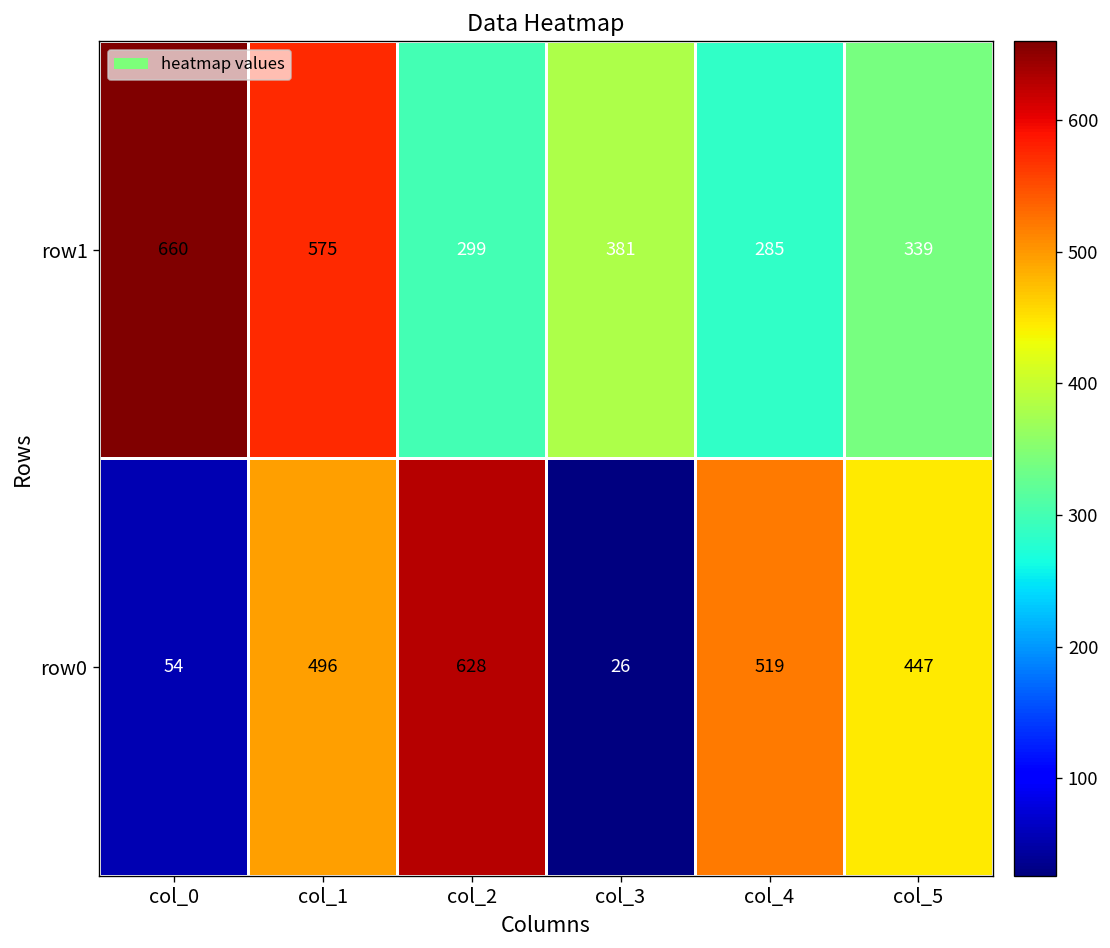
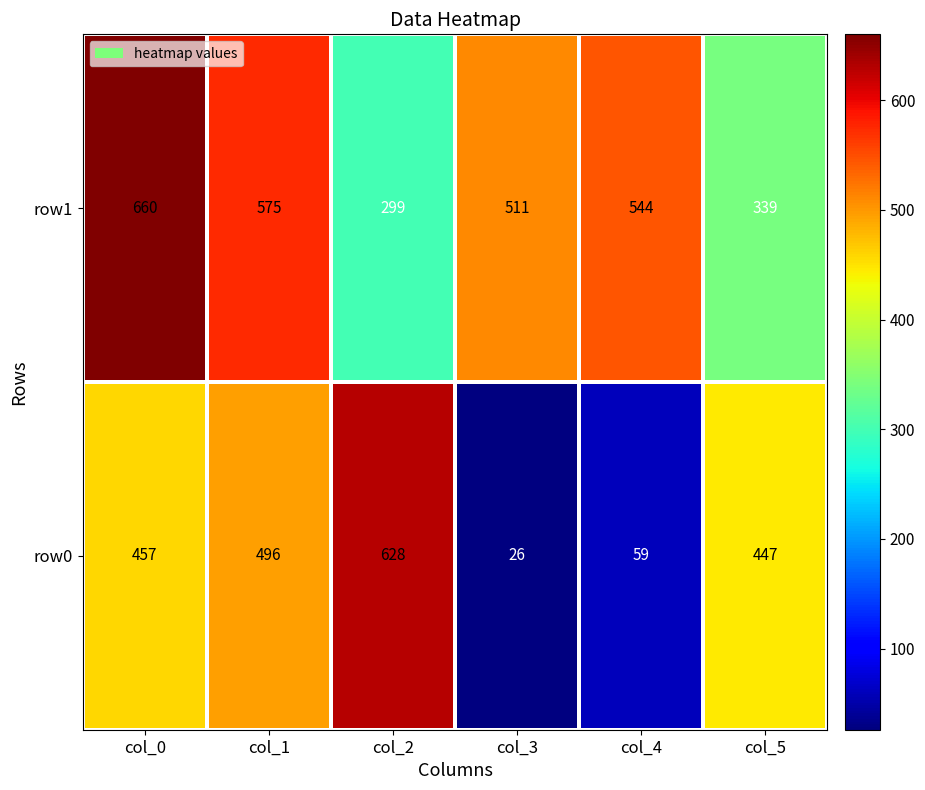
row1, col_3: 381 -> 511
row1, col_4: 285 -> 544
row0, col_0: 54 -> 457
row0, col_4: 519 -> 59
